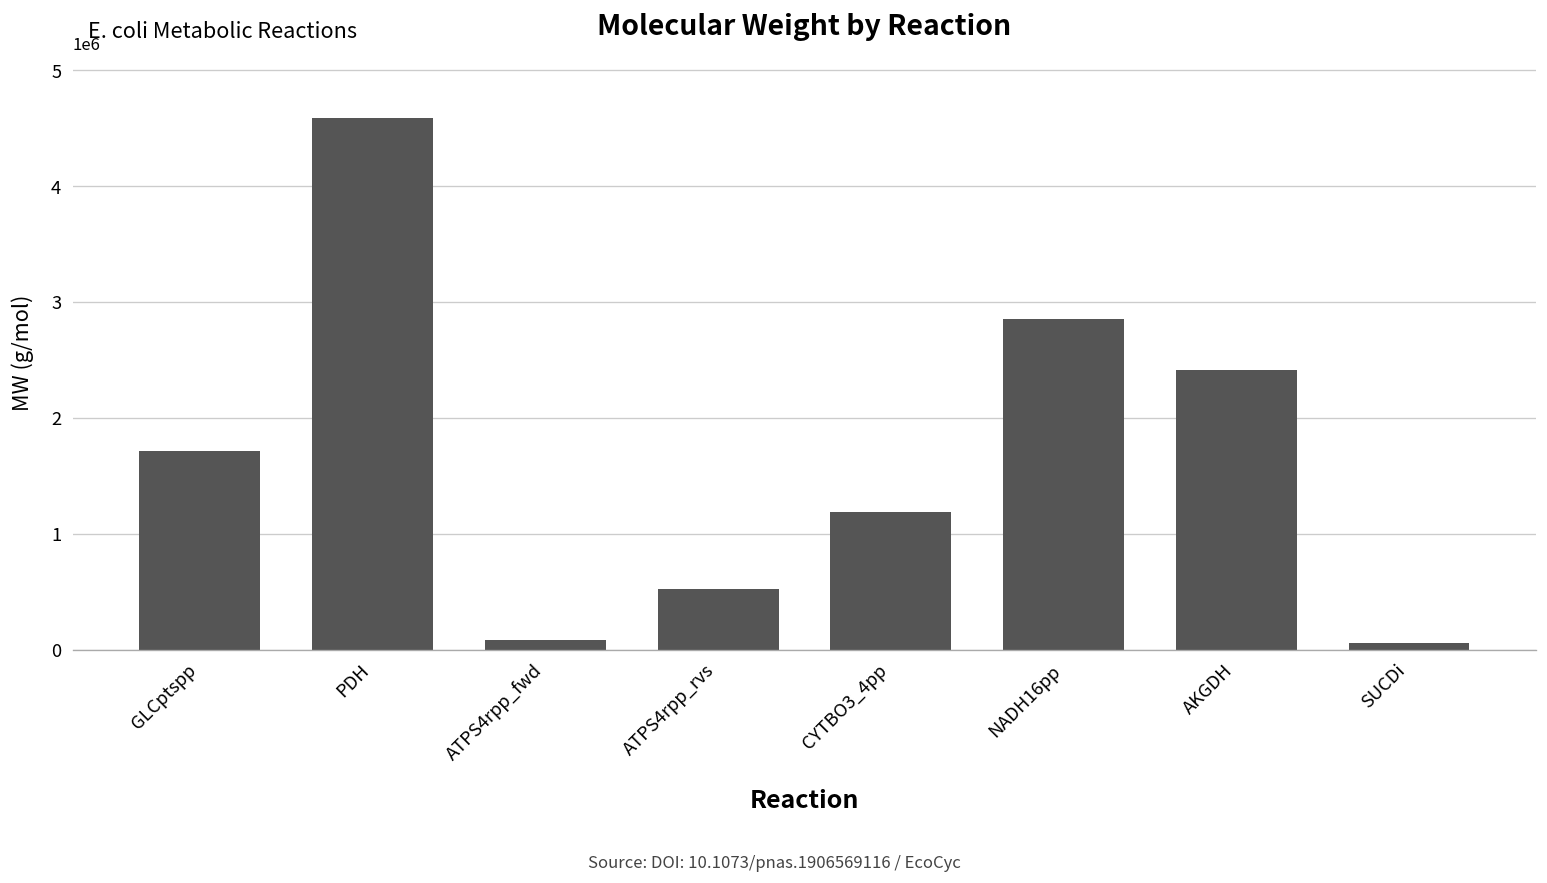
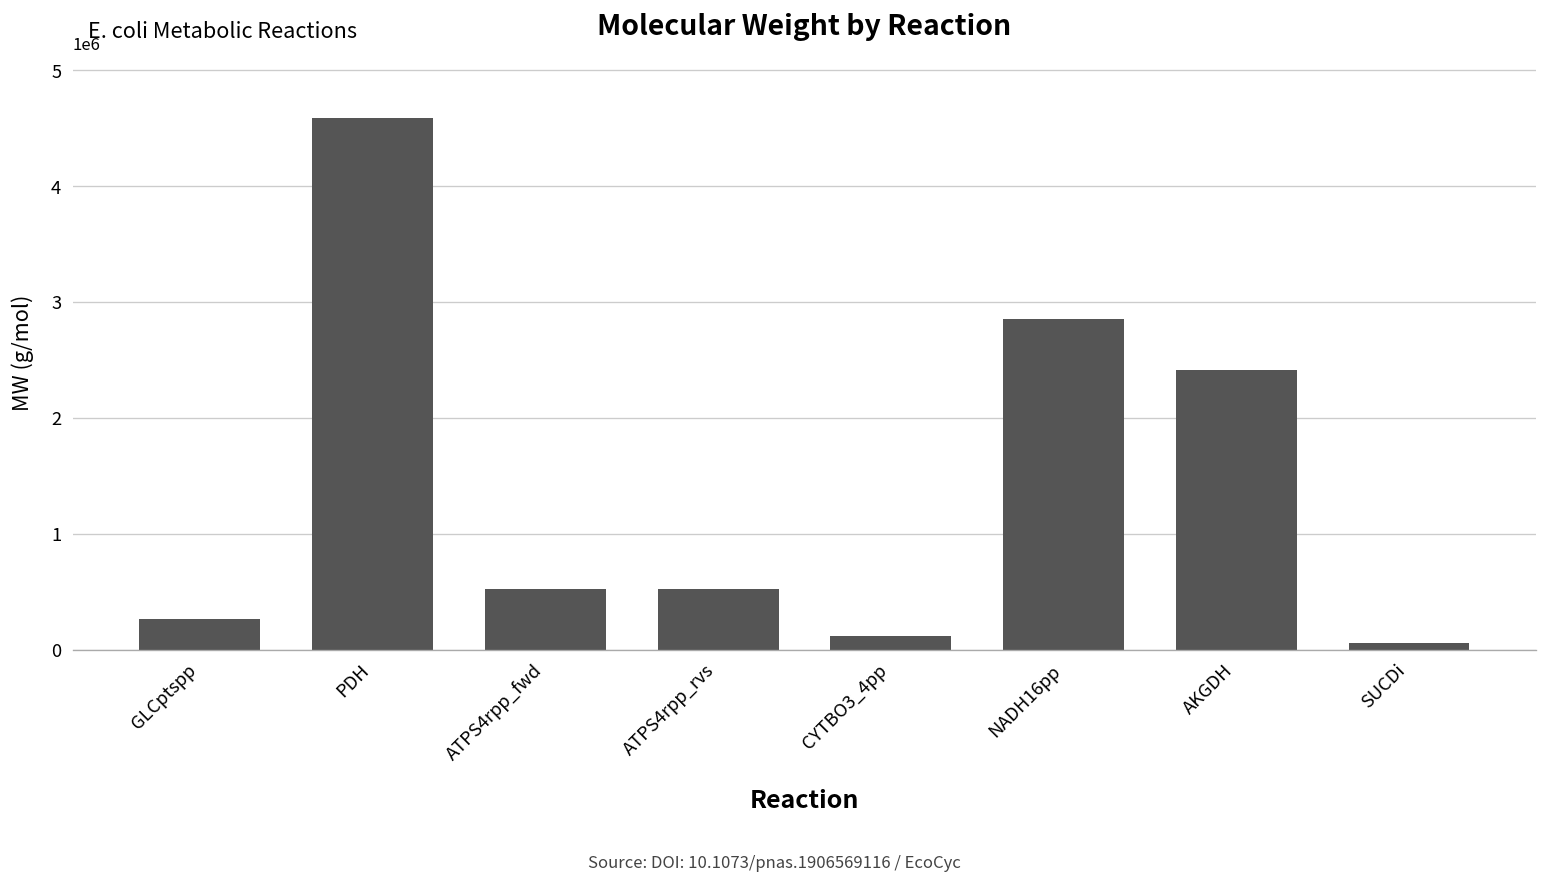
GLCptspp: 1700000 -> 300000
ATPS4rpp_fwd: 100000 -> 500000
CYTBO3_4pp: 1200000 -> 100000
